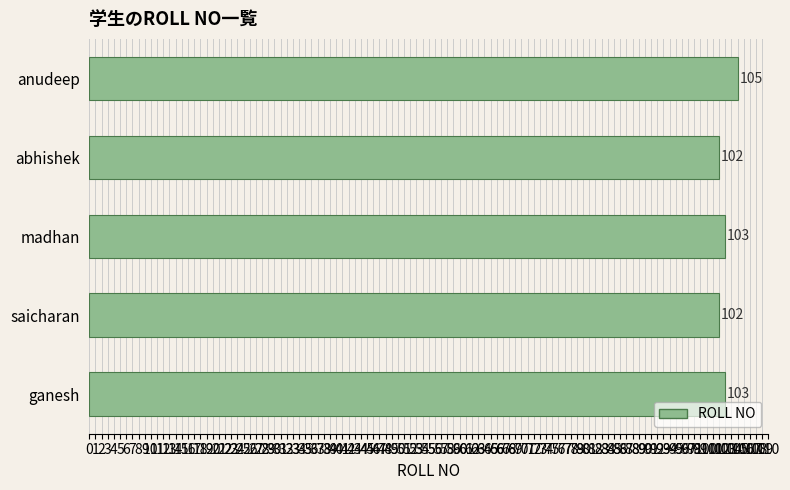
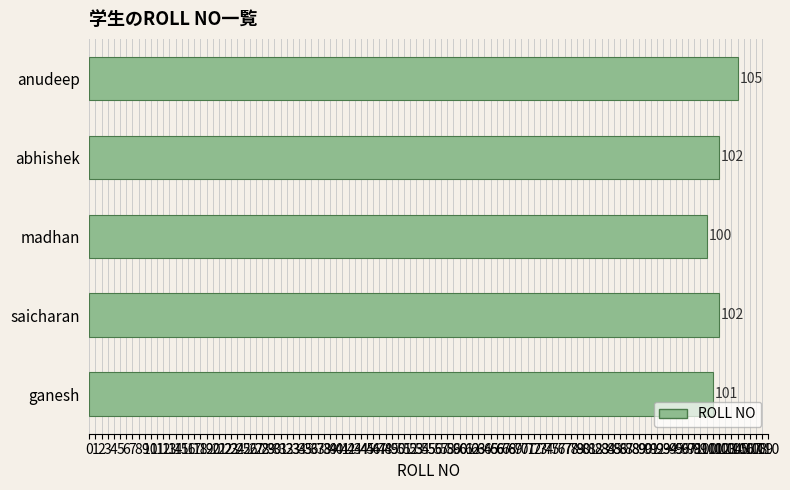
madhan: 103 -> 100
ganesh: 103 -> 101
